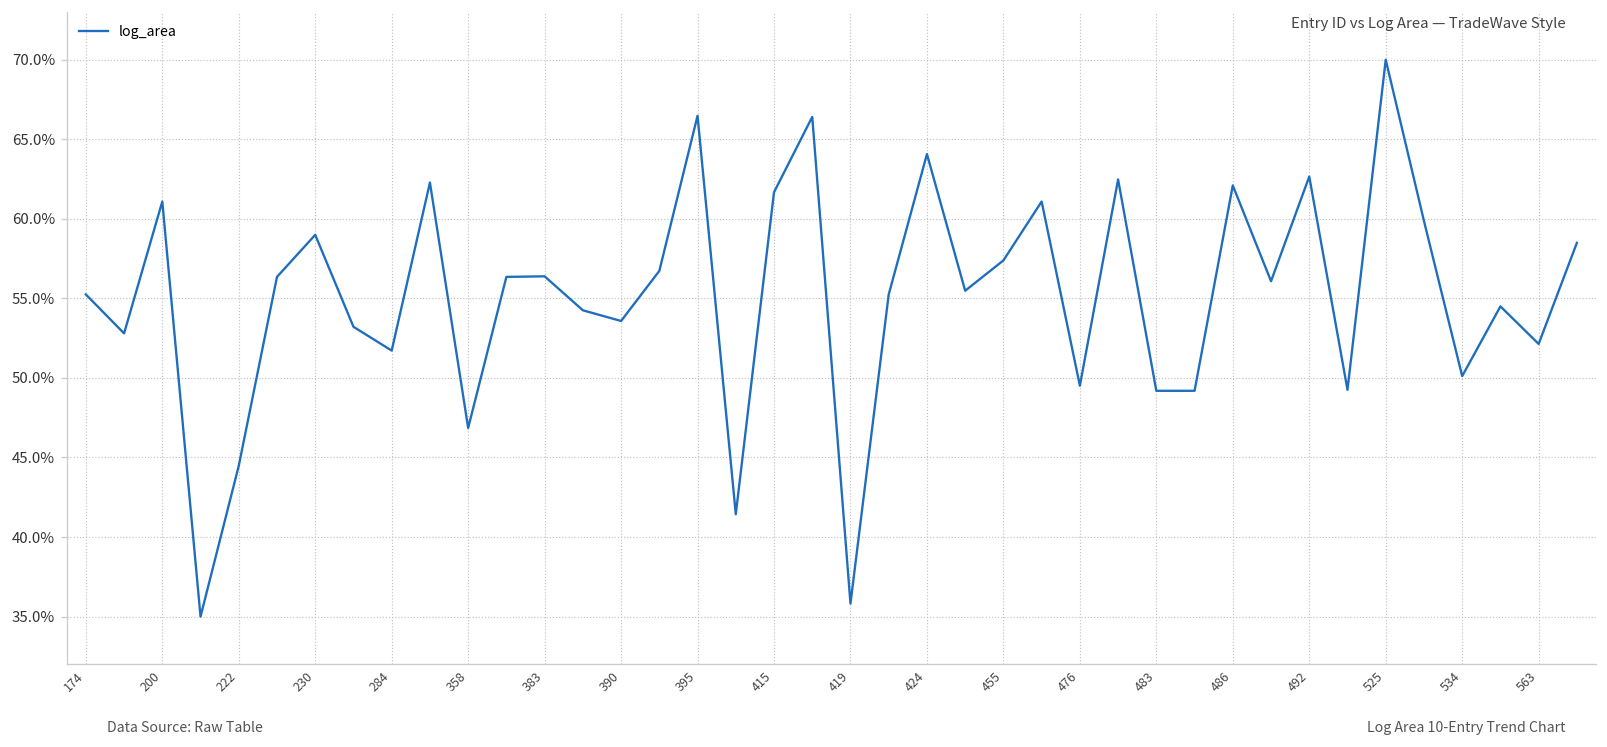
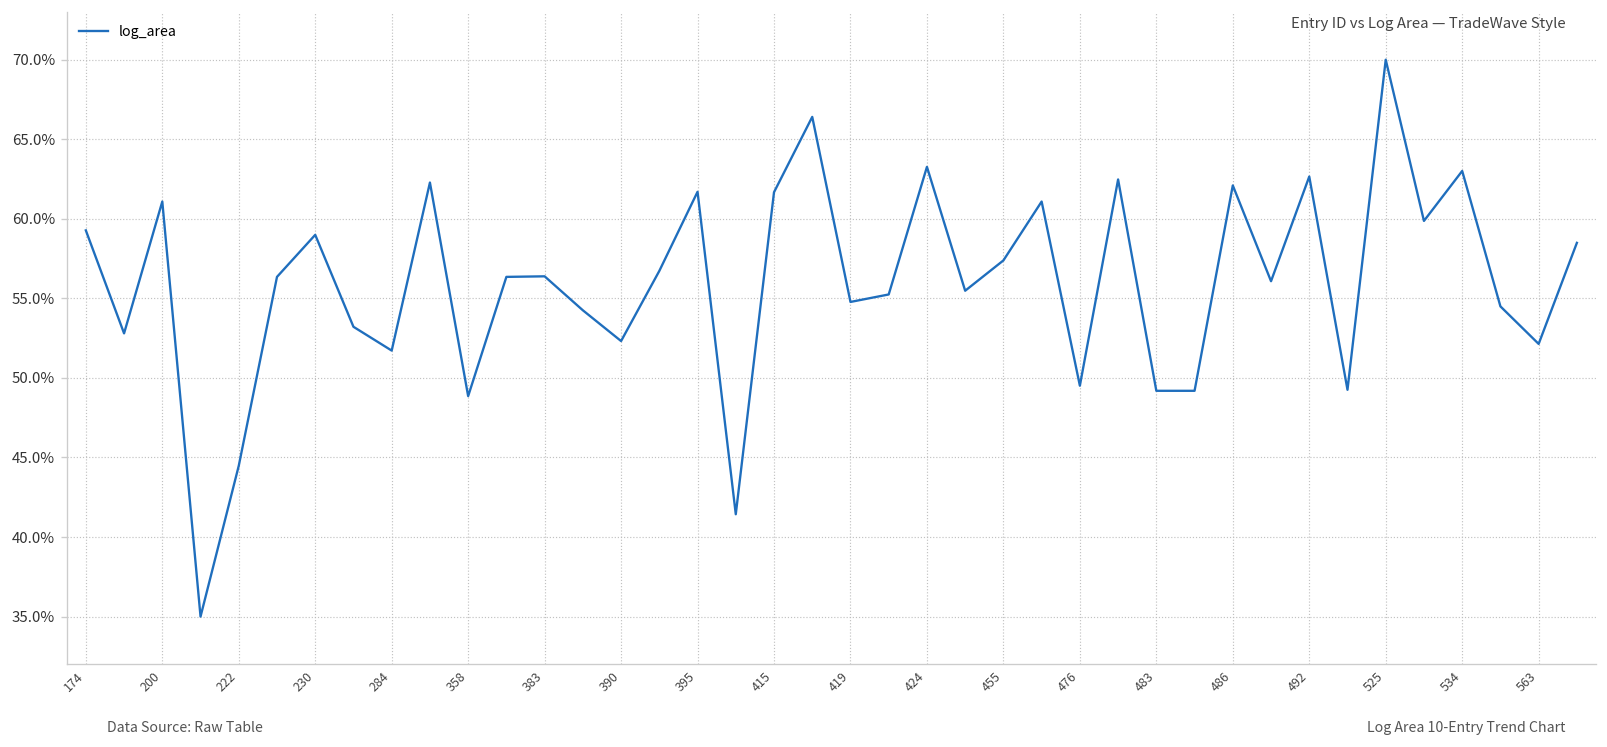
174: 55.2% -> 59.3%
358: 46.9% -> 48.9%
390: 53.6% -> 52.3%
395: 66.5% -> 61.7%
419: 35.8% -> 54.8%
424: 64.1% -> 63.3%
534: 50.1% -> 63.0%
